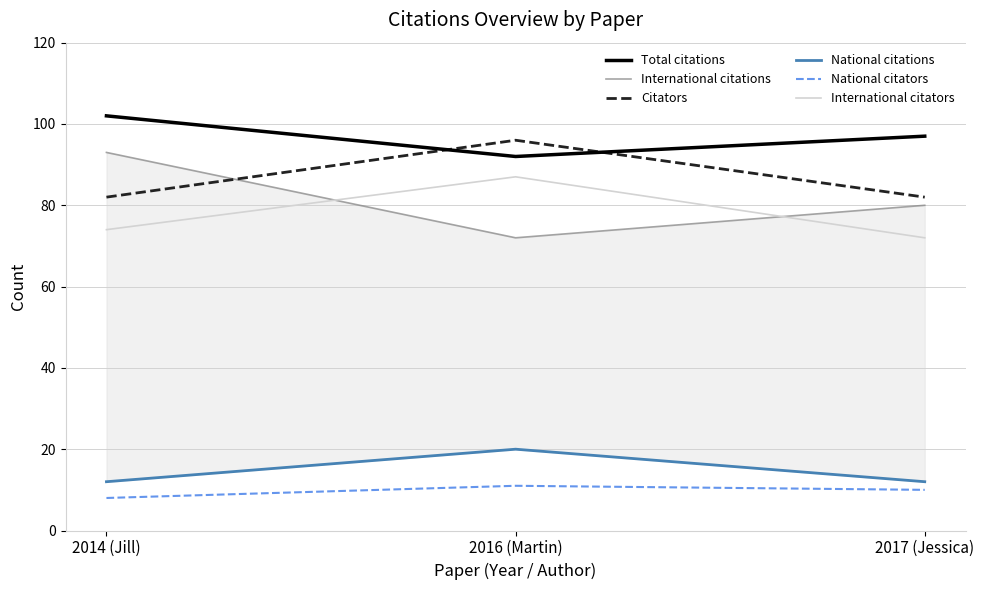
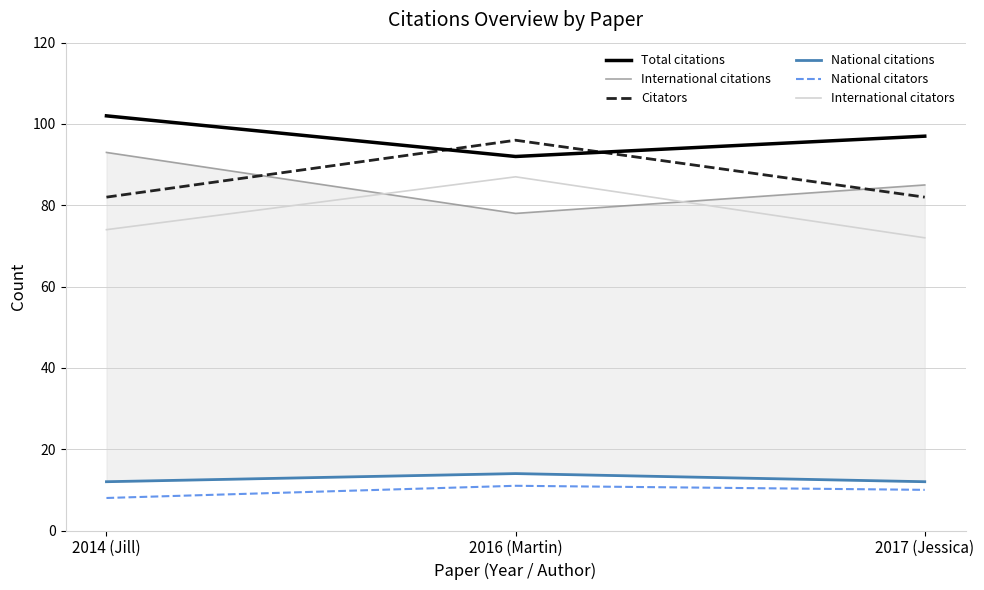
International citations, 2016 (Martin): 72 -> 78
National citations, 2016 (Martin): 20 -> 14
International citations, 2017 (Jessica): 80 -> 85
